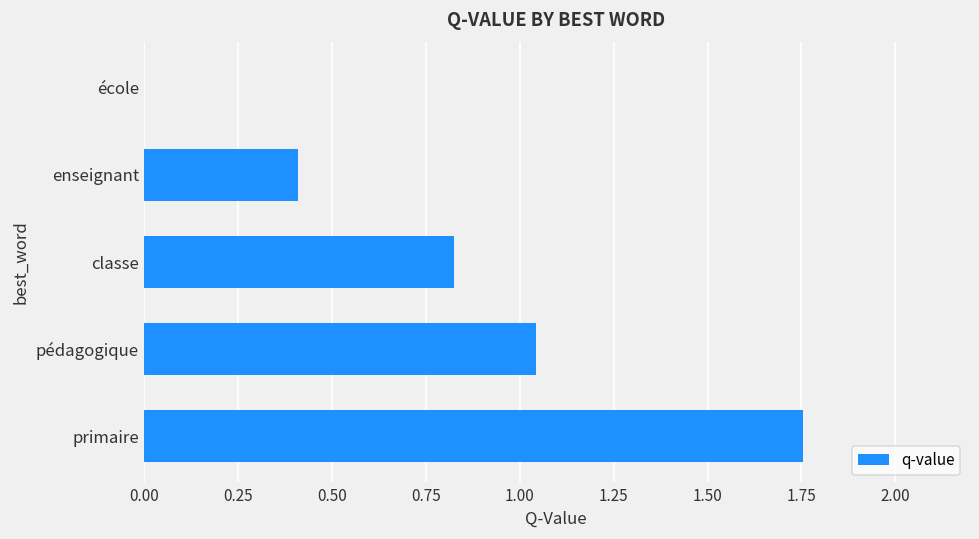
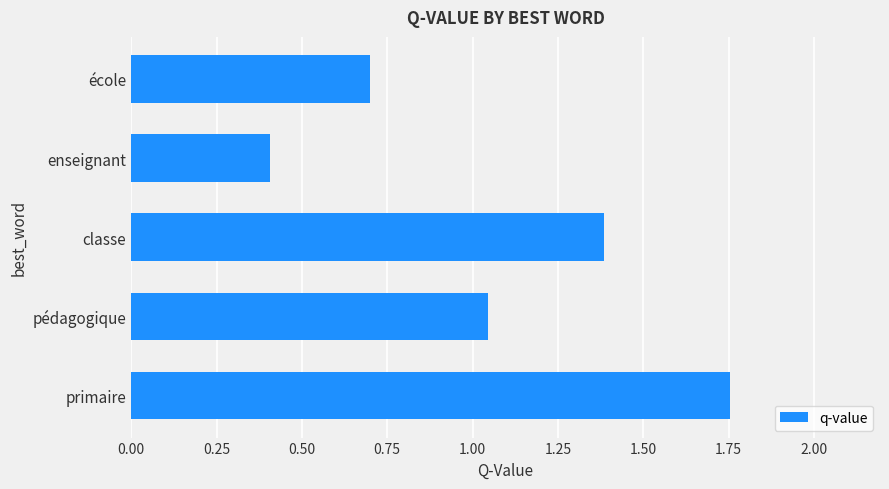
école: 0.0 -> 0.7
classe: 0.83 -> 1.38
